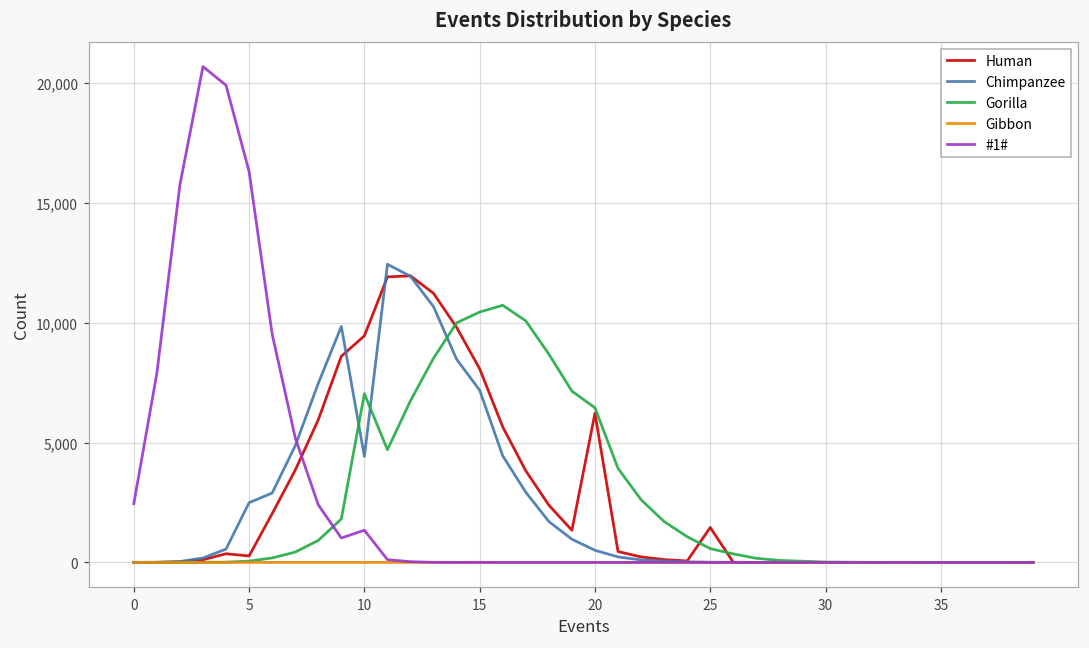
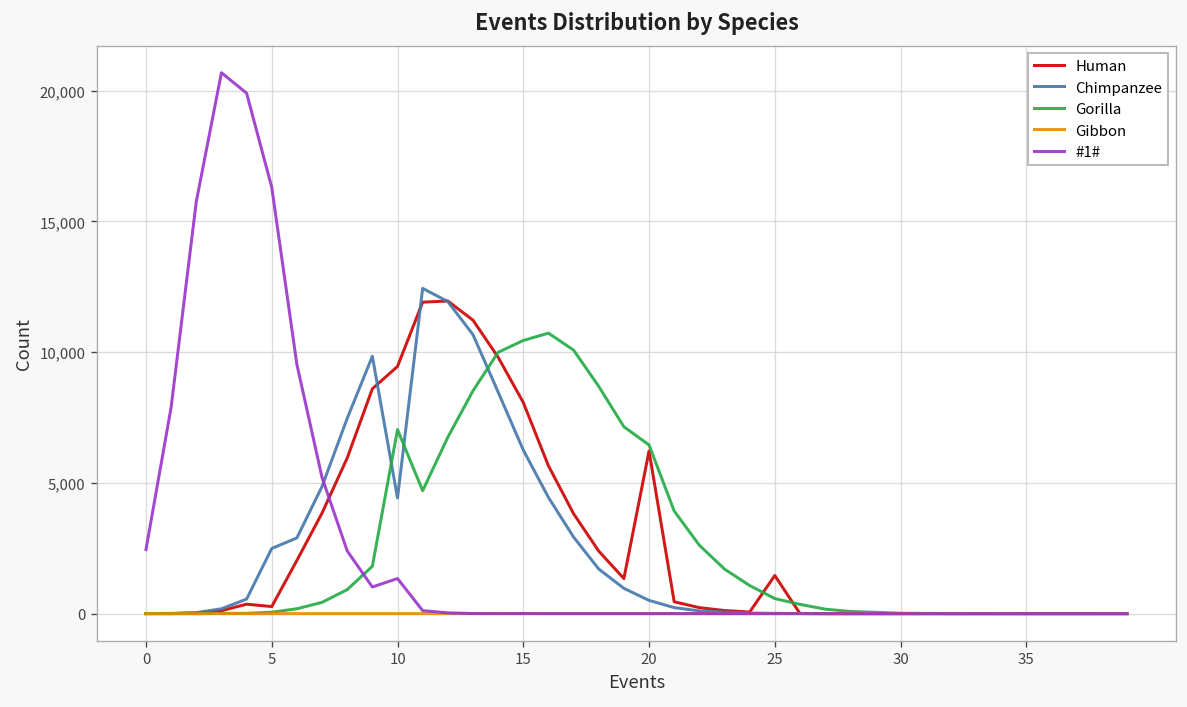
Chimpanzee, 15: 7,200 -> 6,300
